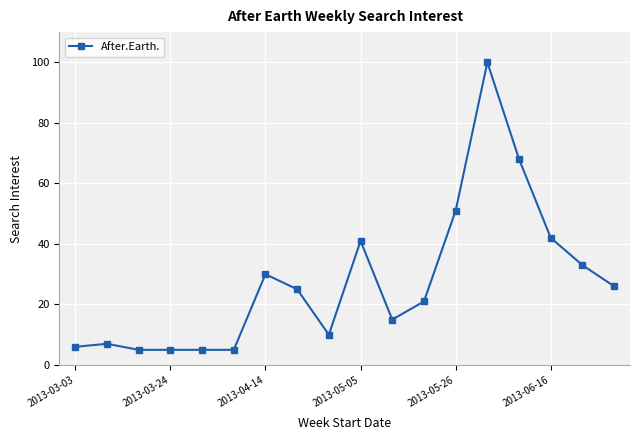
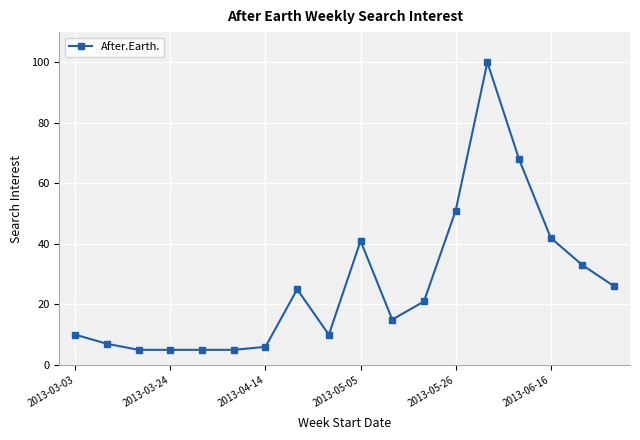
2013-03-03: 6 -> 10
2013-04-14: 30 -> 6
